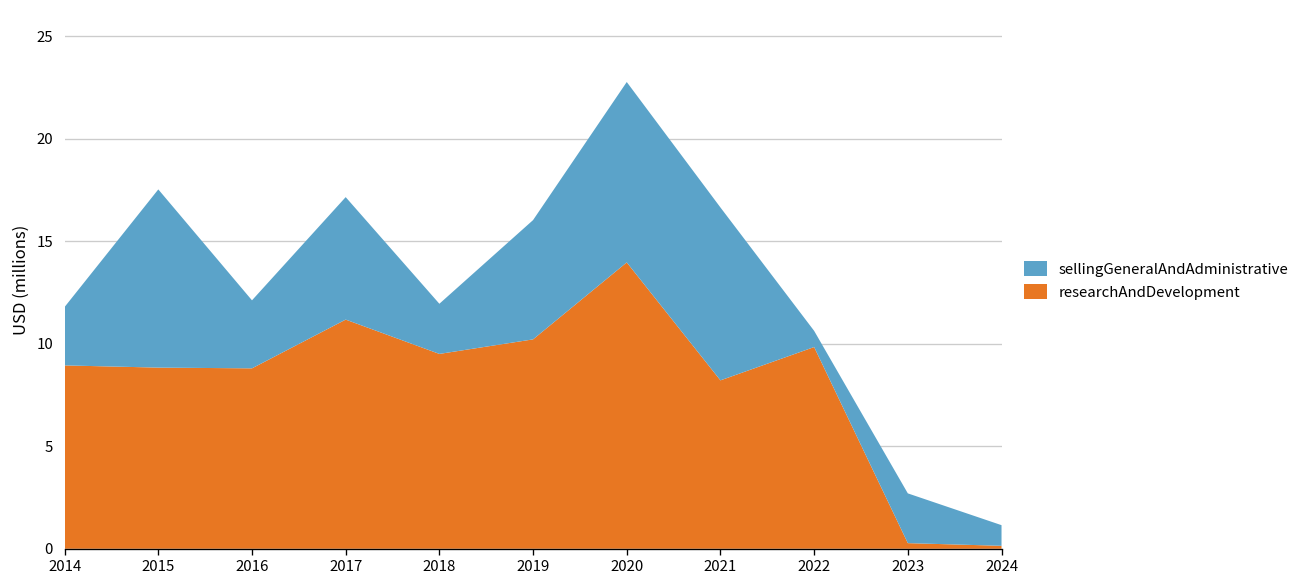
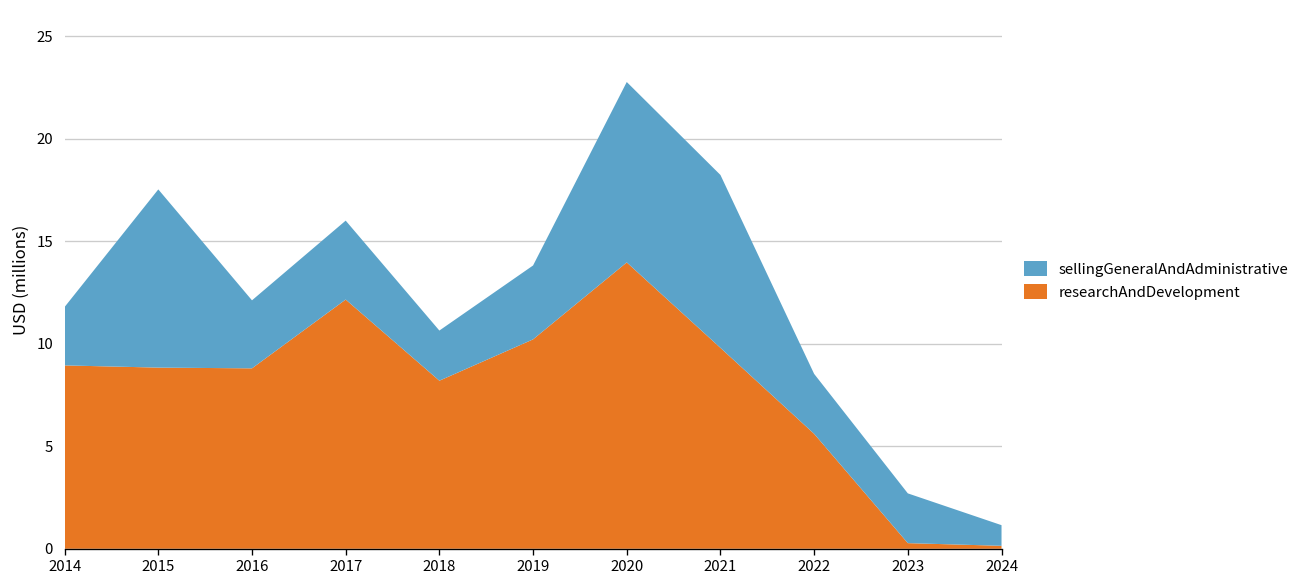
researchAndDevelopment, 2017: 11.2 -> 12.2
sellingGeneralAndAdministrative, 2017: 6.0 -> 3.9
researchAndDevelopment, 2018: 9.5 -> 8.2
sellingGeneralAndAdministrative, 2019: 5.8 -> 3.6
researchAndDevelopment, 2021: 8.2 -> 9.8
researchAndDevelopment, 2022: 9.8 -> 5.6
sellingGeneralAndAdministrative, 2022: 0.8 -> 2.9
